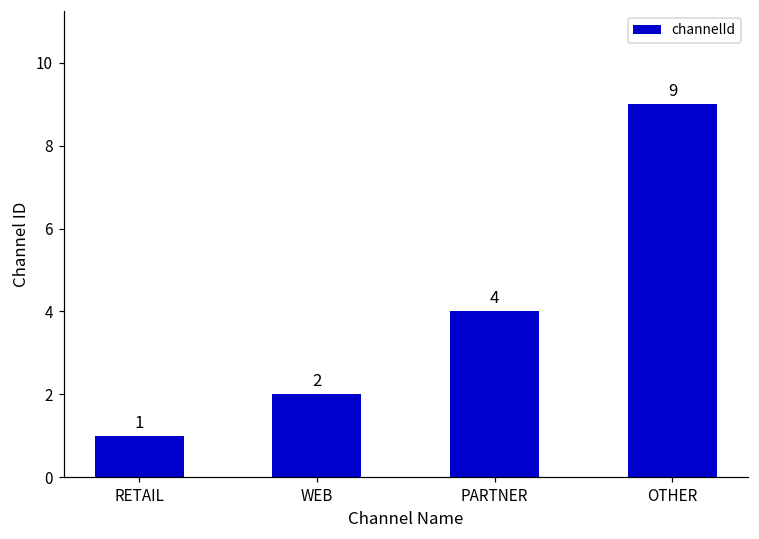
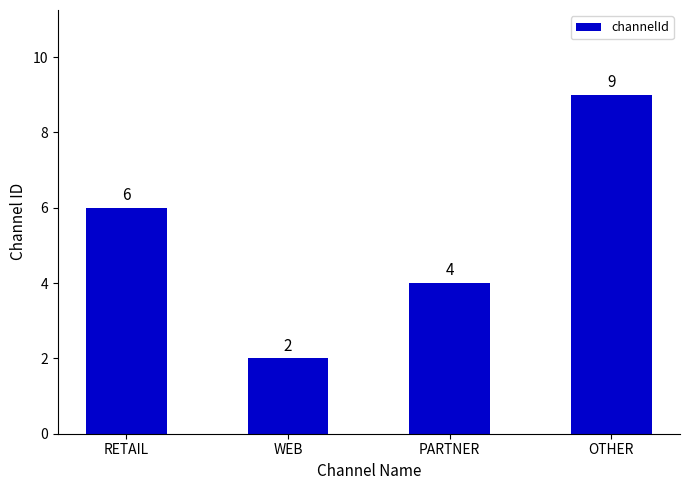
RETAIL: 1 -> 6
